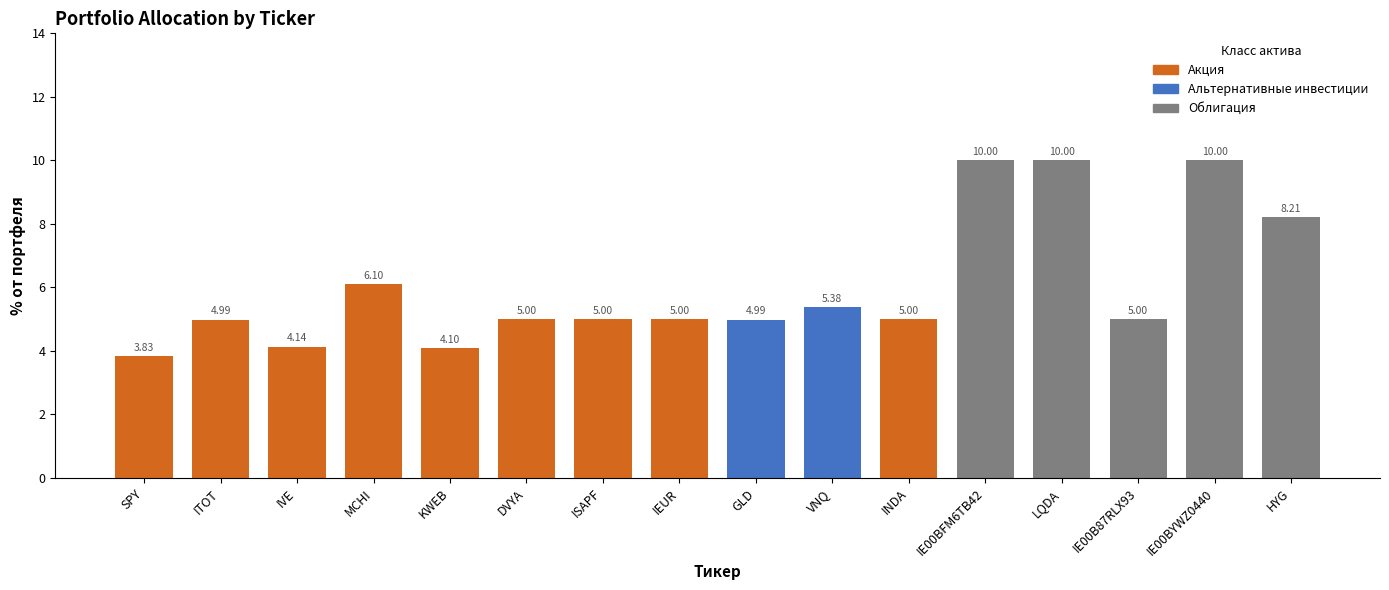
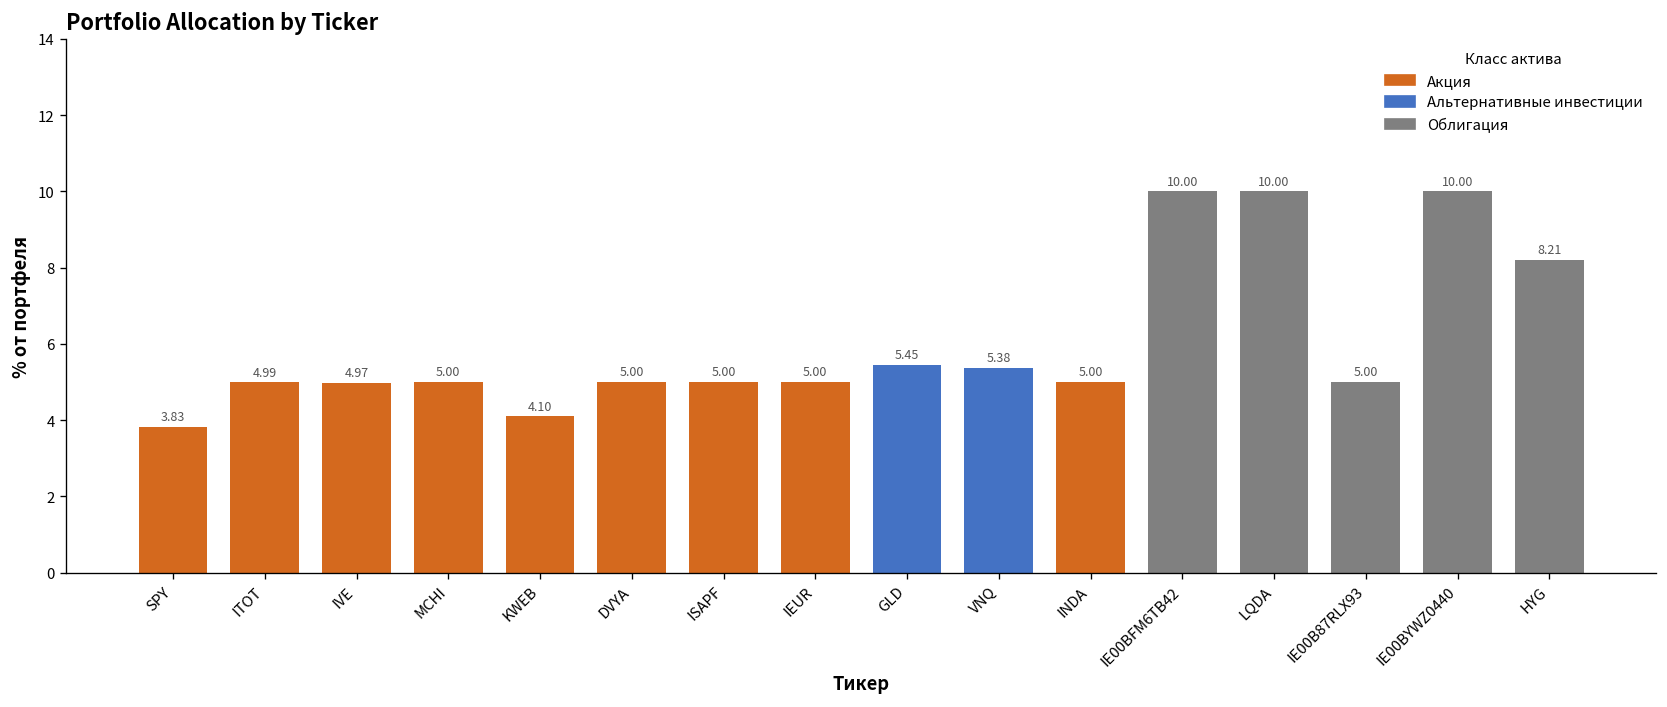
IVE: 4.14 -> 4.97
MCHI: 6.10 -> 5.00
GLD: 4.99 -> 5.45
